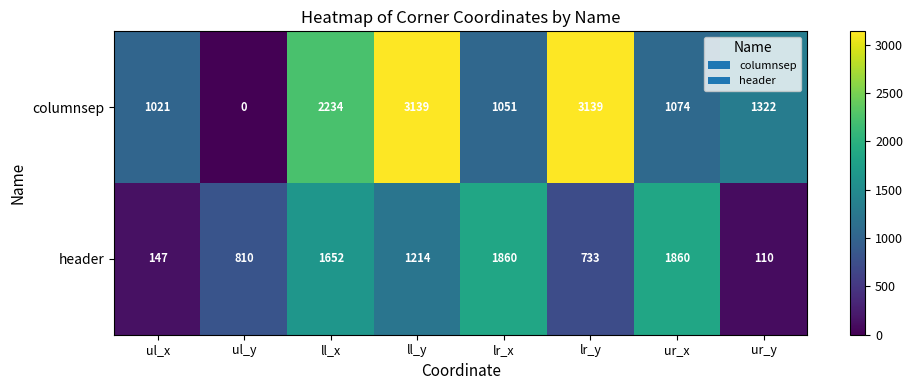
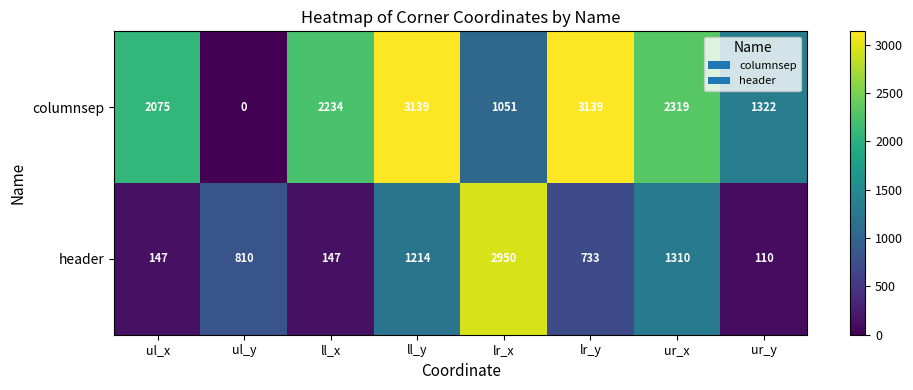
columnsep, ul_x: 1021 -> 2075
columnsep, ur_x: 1074 -> 2319
header, ll_x: 1652 -> 147
header, lr_x: 1860 -> 2950
header, ur_x: 1860 -> 1310
